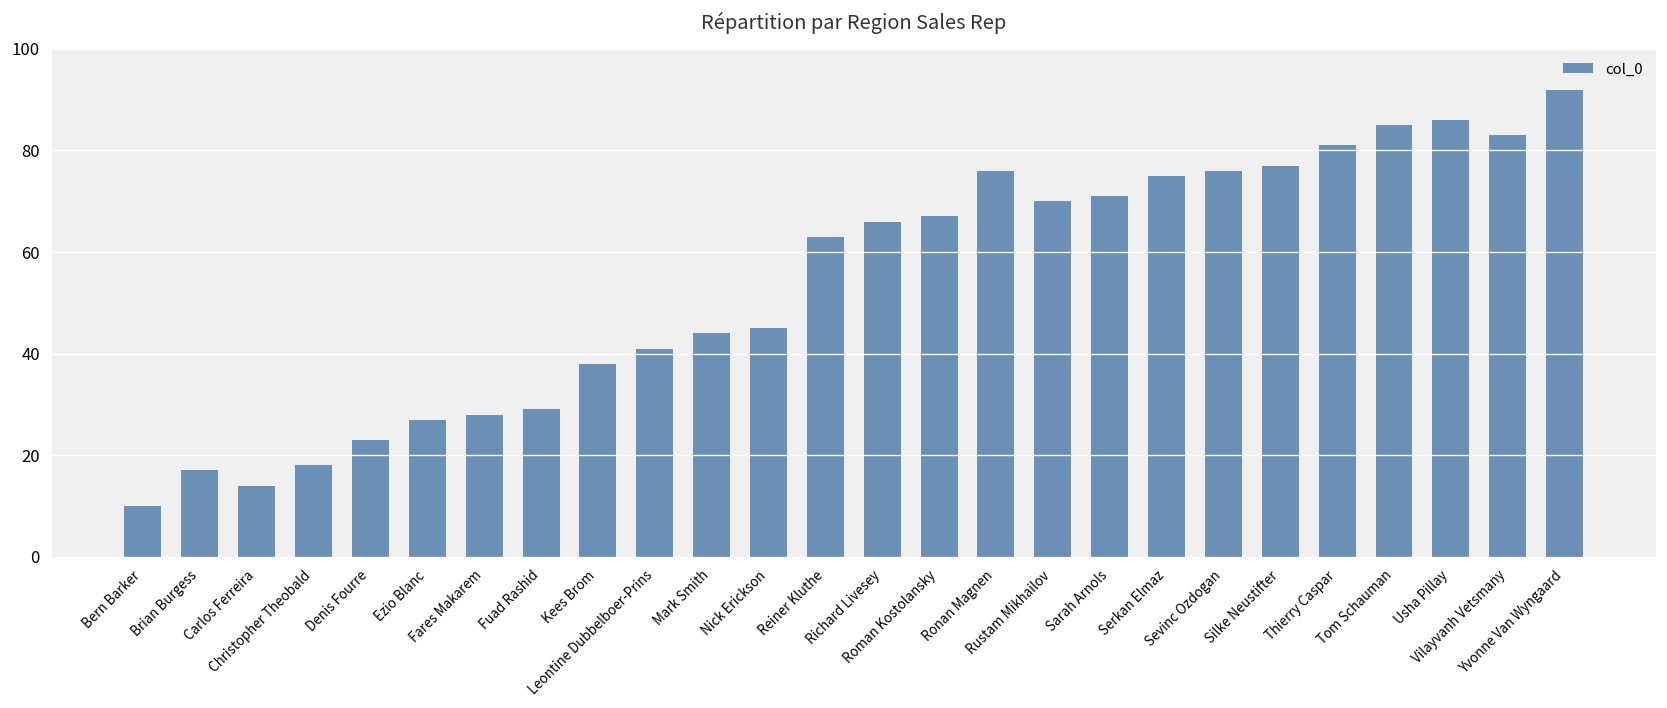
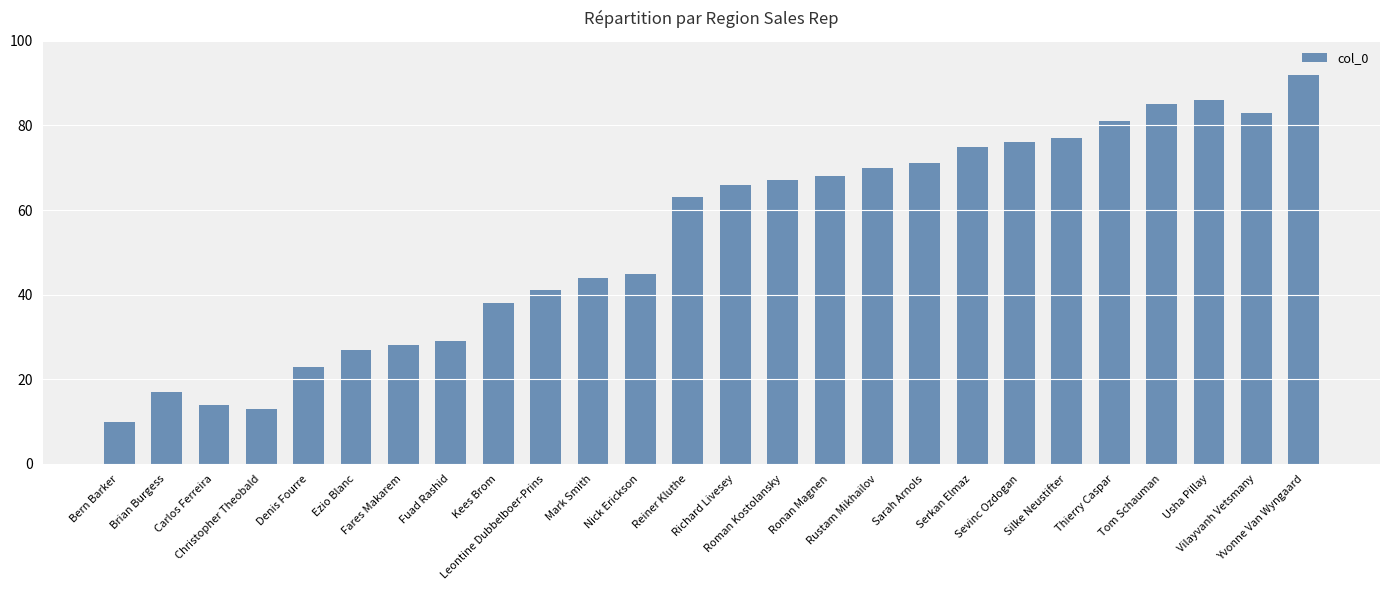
Christopher Theobald: 18 -> 13
Ronan Magnen: 76 -> 68
